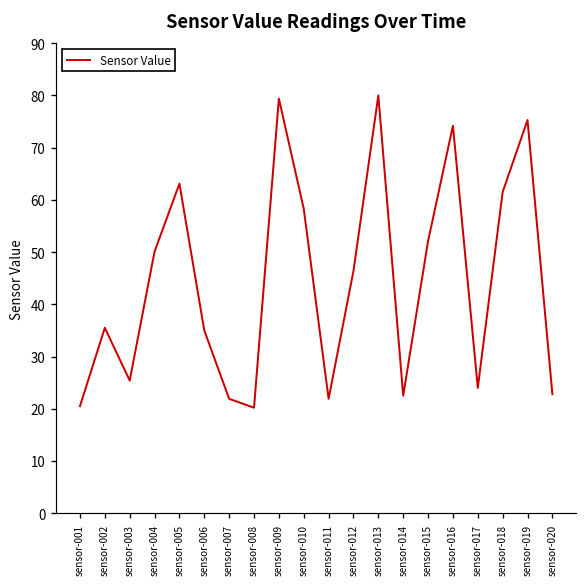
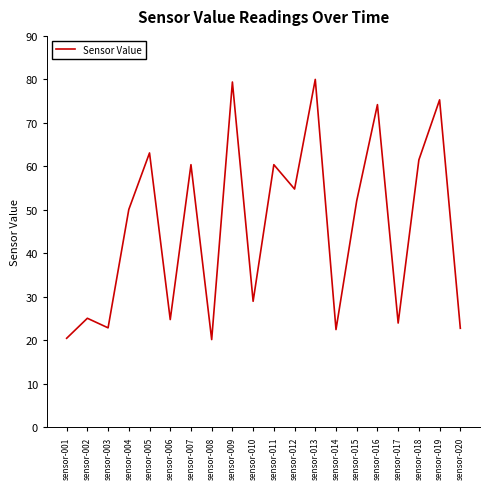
sensor-002: 36 -> 25
sensor-003: 25 -> 23
sensor-006: 35 -> 25
sensor-007: 22 -> 60
sensor-010: 58 -> 29
sensor-011: 22 -> 60
sensor-012: 46 -> 55
